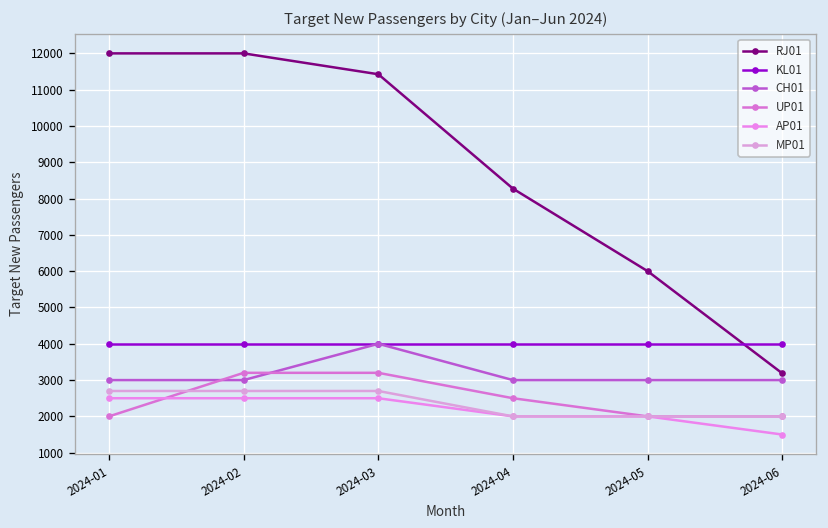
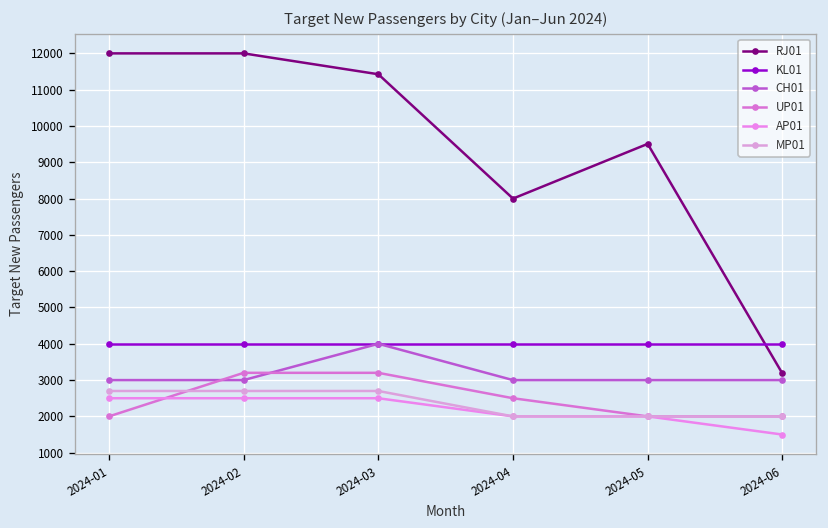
RJ01, 2024-04: 8300 -> 8000
RJ01, 2024-05: 6000 -> 9500
